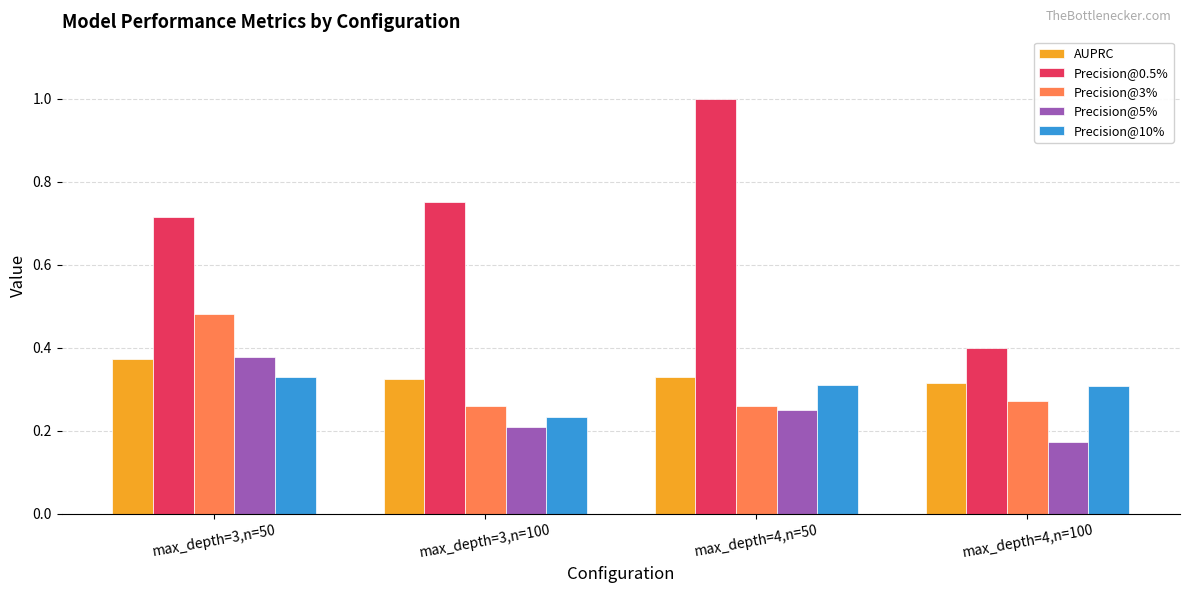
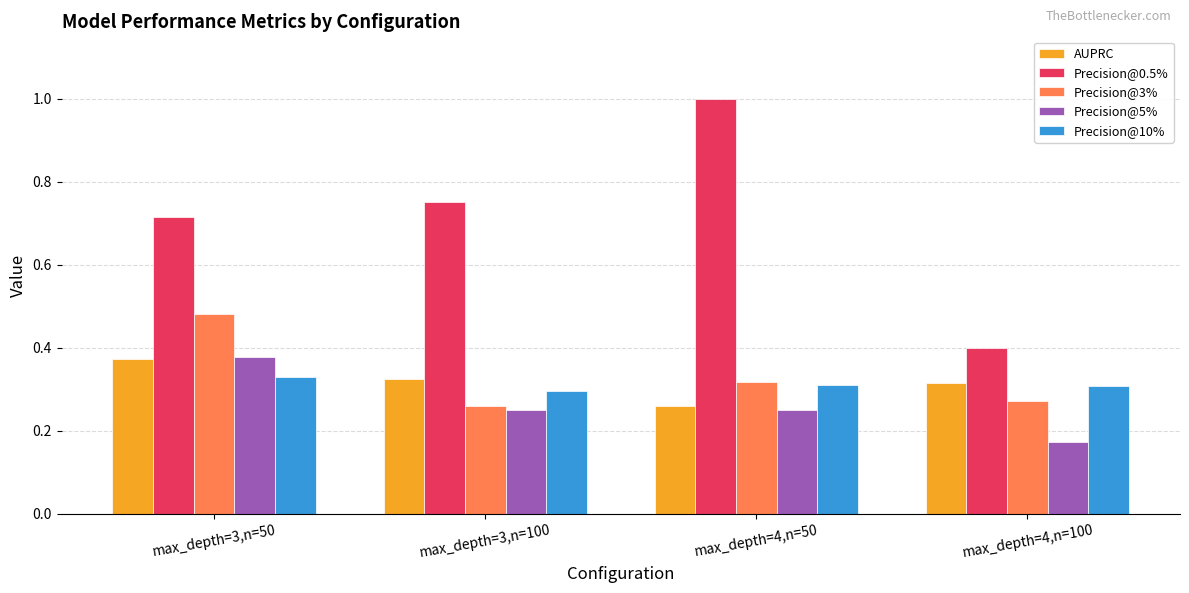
Precision@5%, max_depth=3,n=100: 0.21 -> 0.25
Precision@10%, max_depth=3,n=100: 0.23 -> 0.30
AUPRC, max_depth=4,n=50: 0.33 -> 0.26
Precision@3%, max_depth=4,n=50: 0.26 -> 0.32
